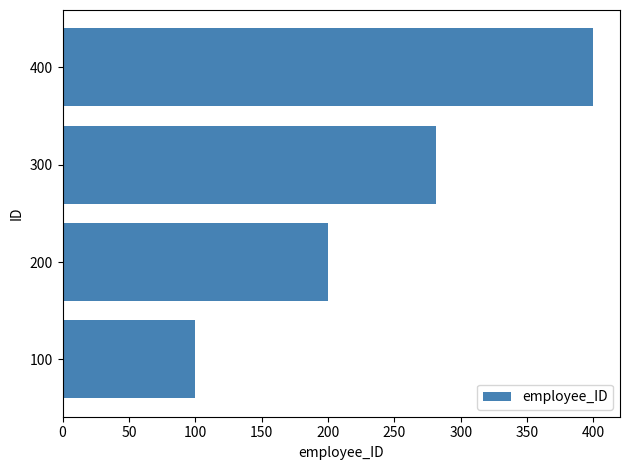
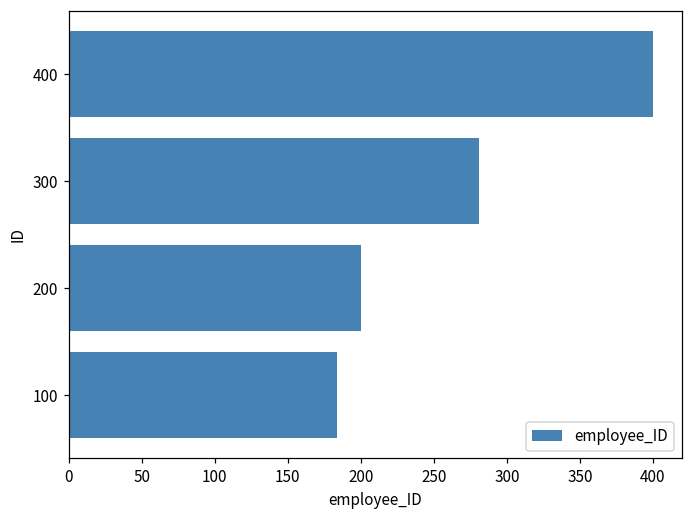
100: 100 -> 184
